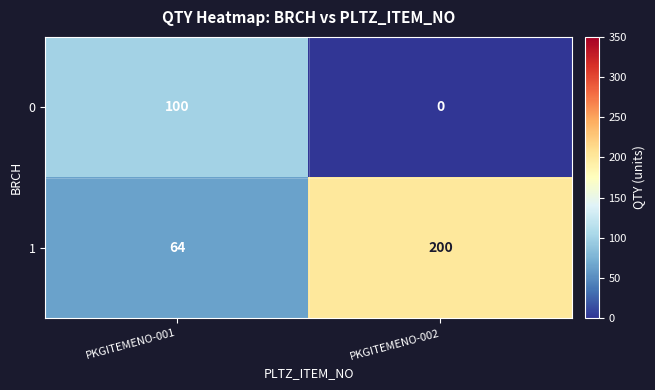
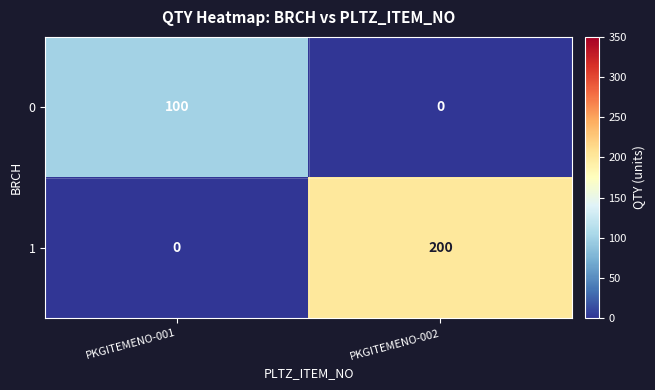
1, PKGITEMENO-001: 64 -> 0
